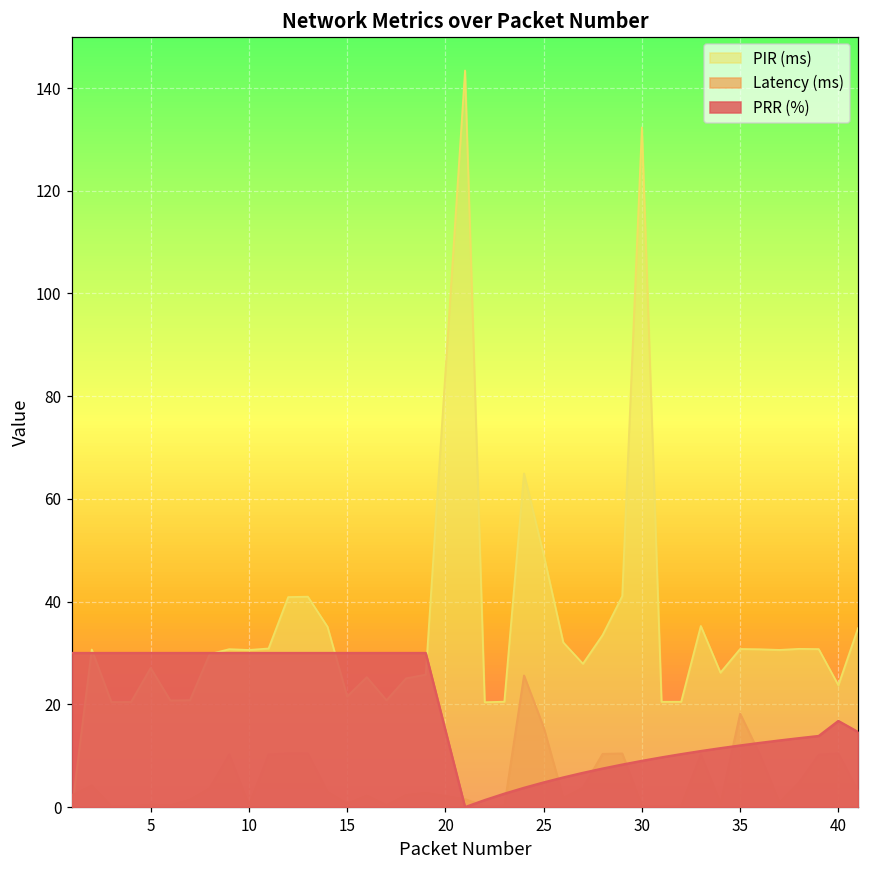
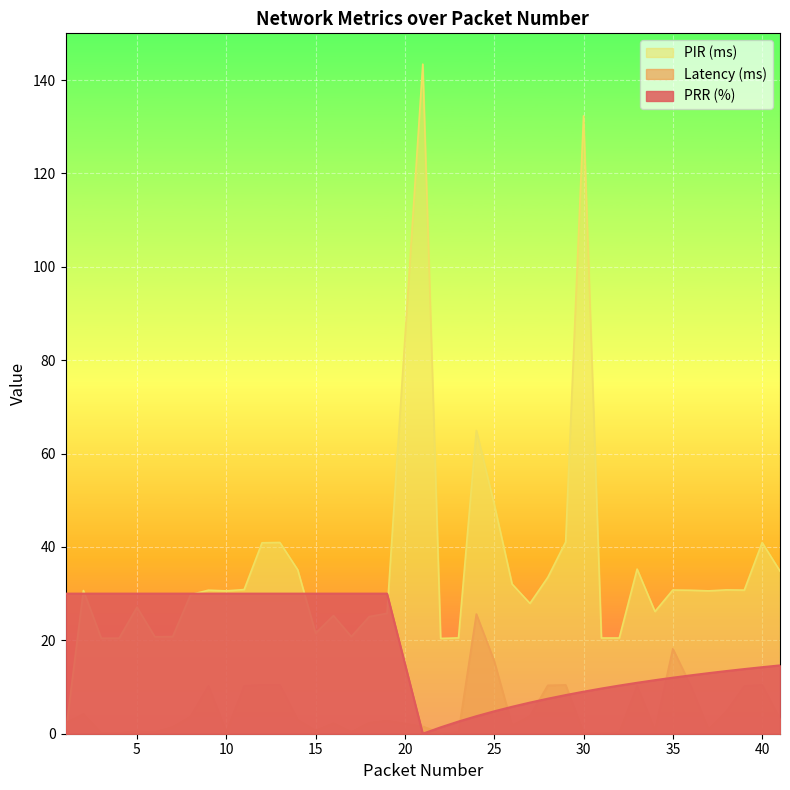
PIR (ms), 40: 24 -> 41
PRR (%), 40: 17 -> 14
